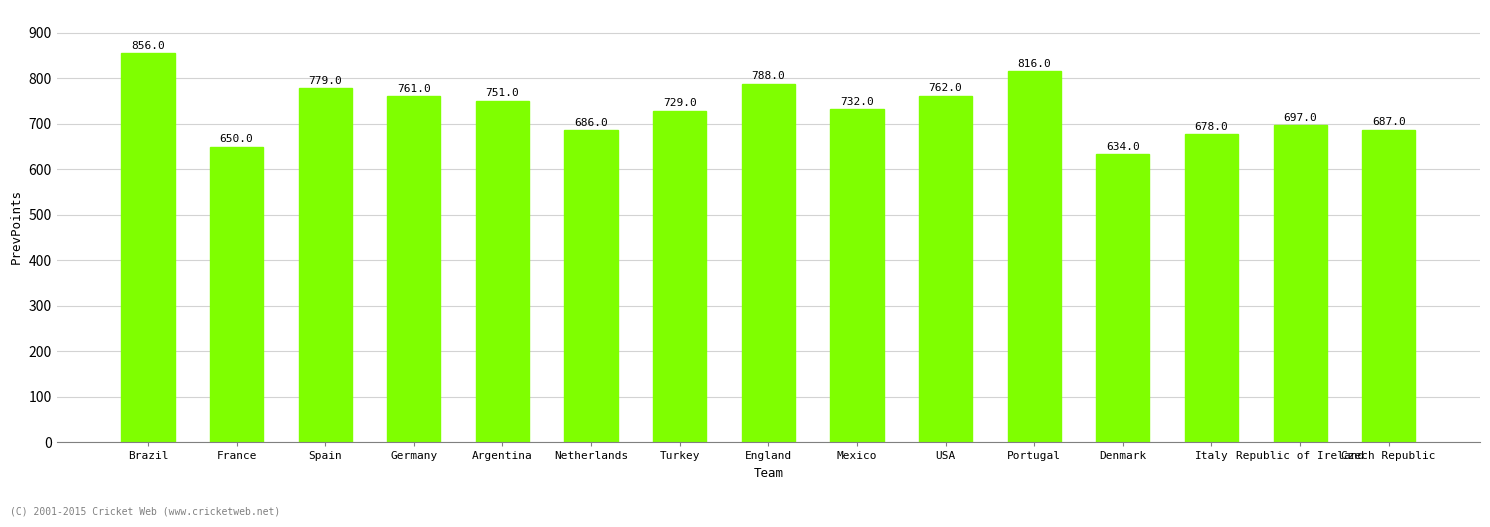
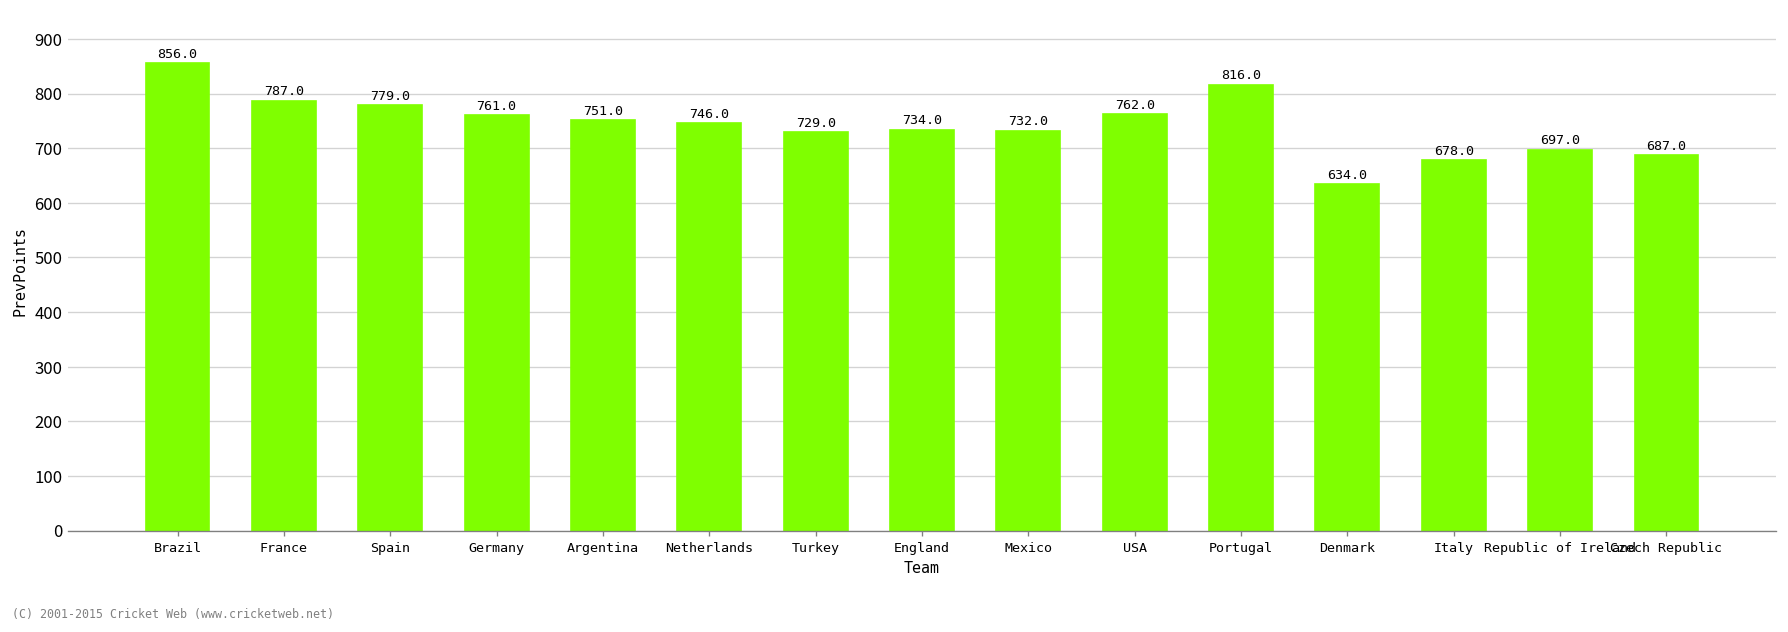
France: 650.0 -> 787.0
Netherlands: 686.0 -> 746.0
England: 788.0 -> 734.0
